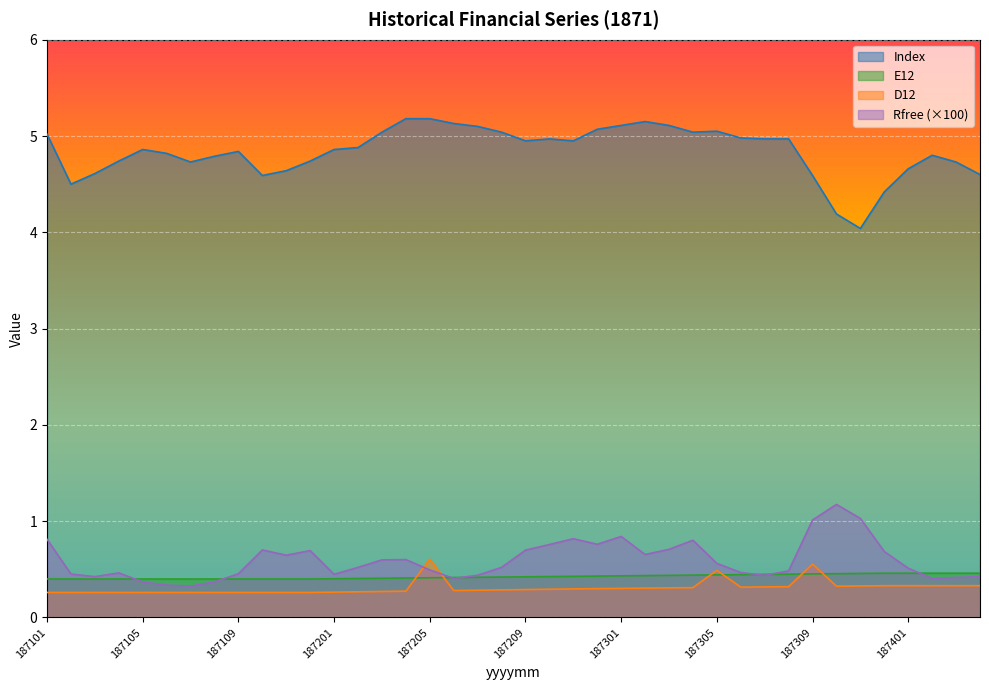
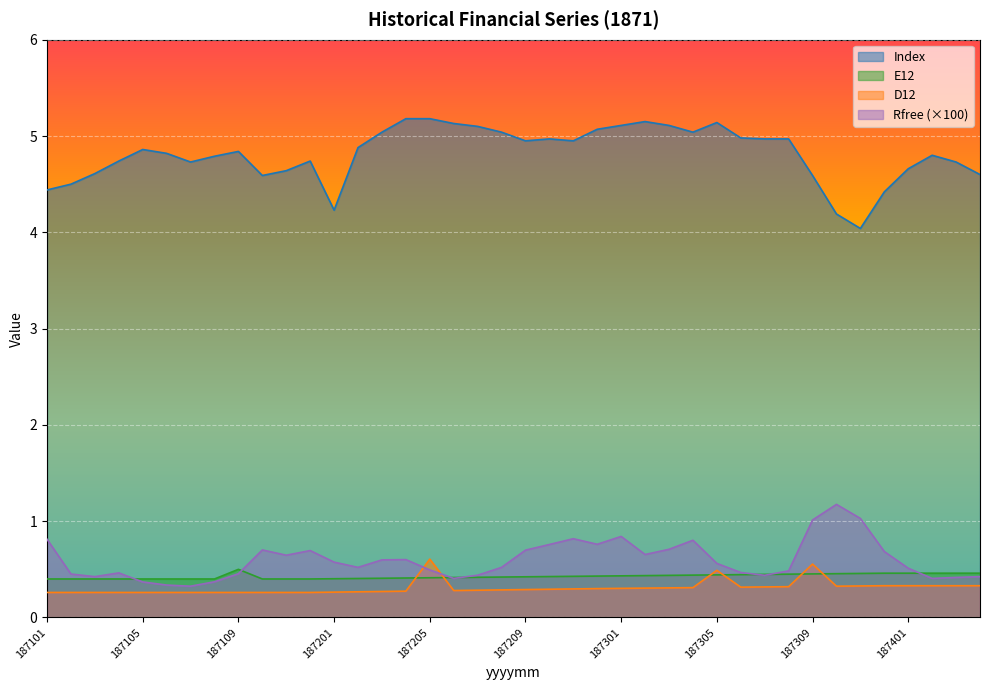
Index, 187101: 5.0 -> 4.4
E12, 187109: 0.4 -> 0.5
Index, 187201: 4.9 -> 4.2
Rfree (×100), 187201: 0.4 -> 0.6
Index, 187305: 5.05 -> 5.14
